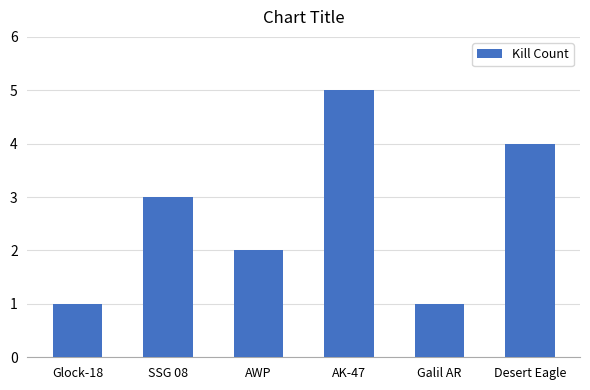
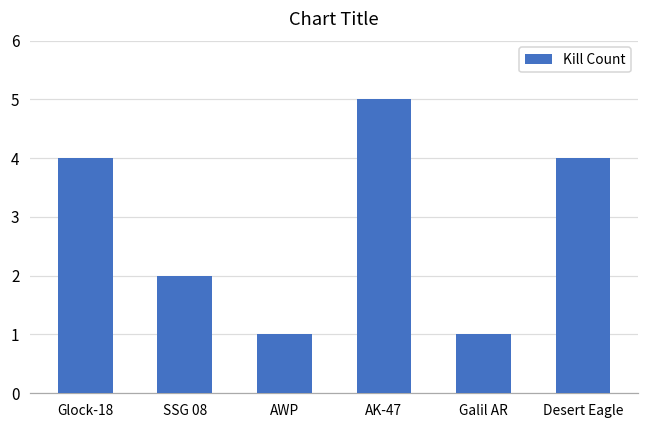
Glock-18: 1 -> 4
SSG 08: 3 -> 2
AWP: 2 -> 1
